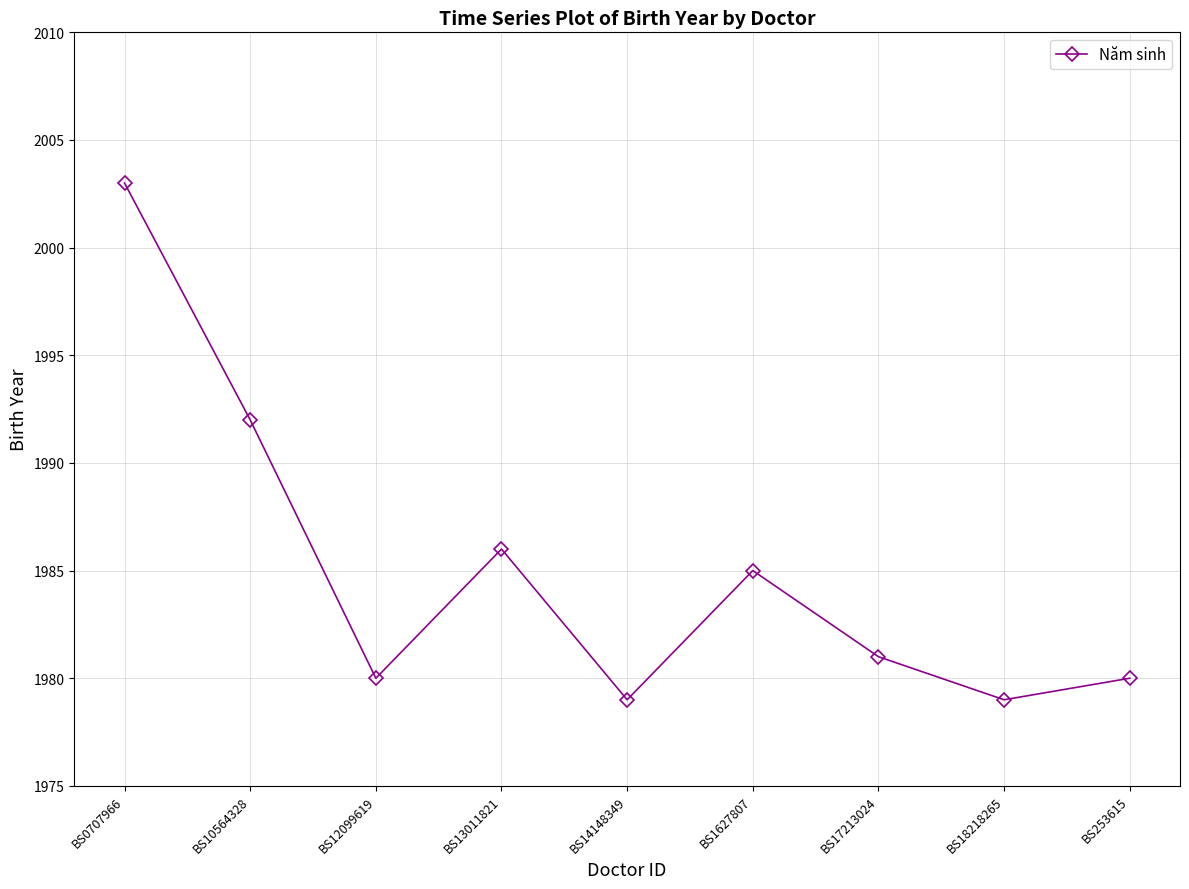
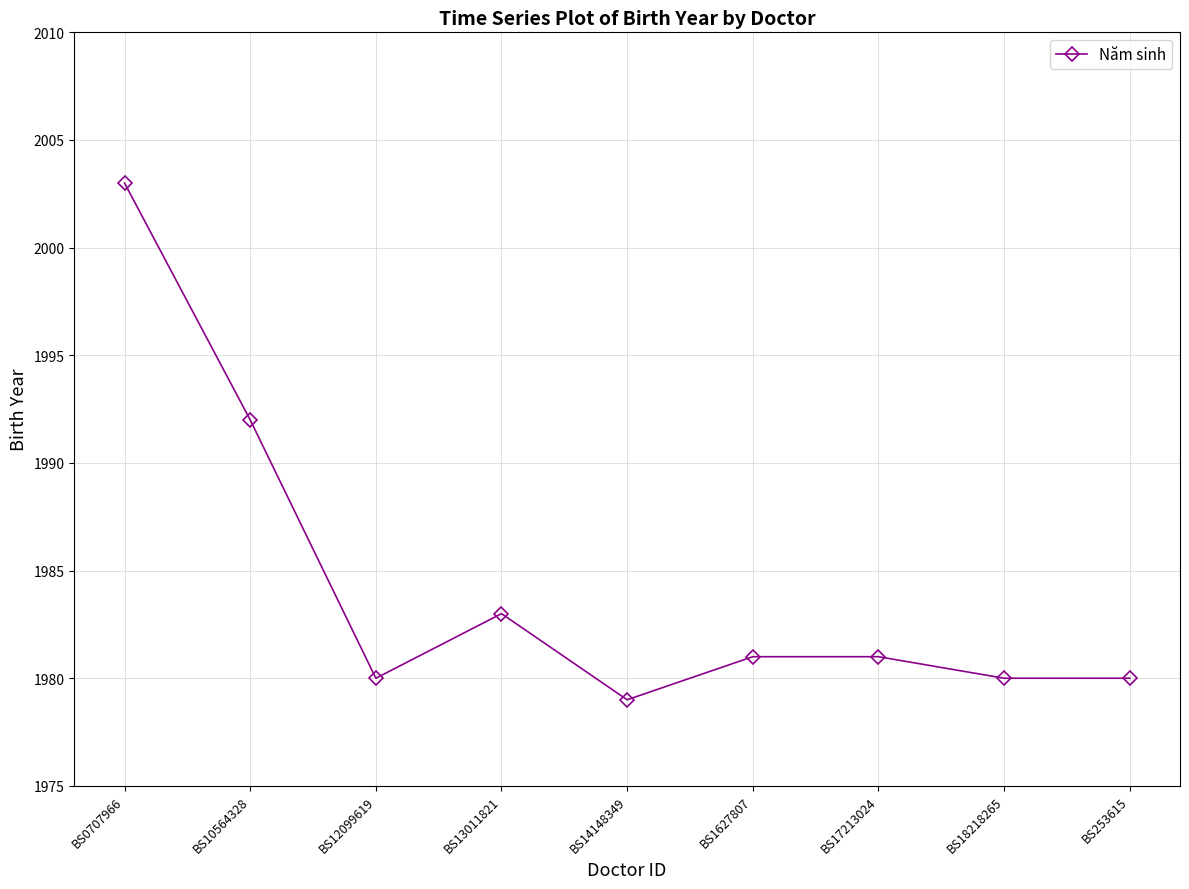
BS13011821: 1986 -> 1983
BS1627807: 1985 -> 1981
BS18218265: 1979 -> 1980
